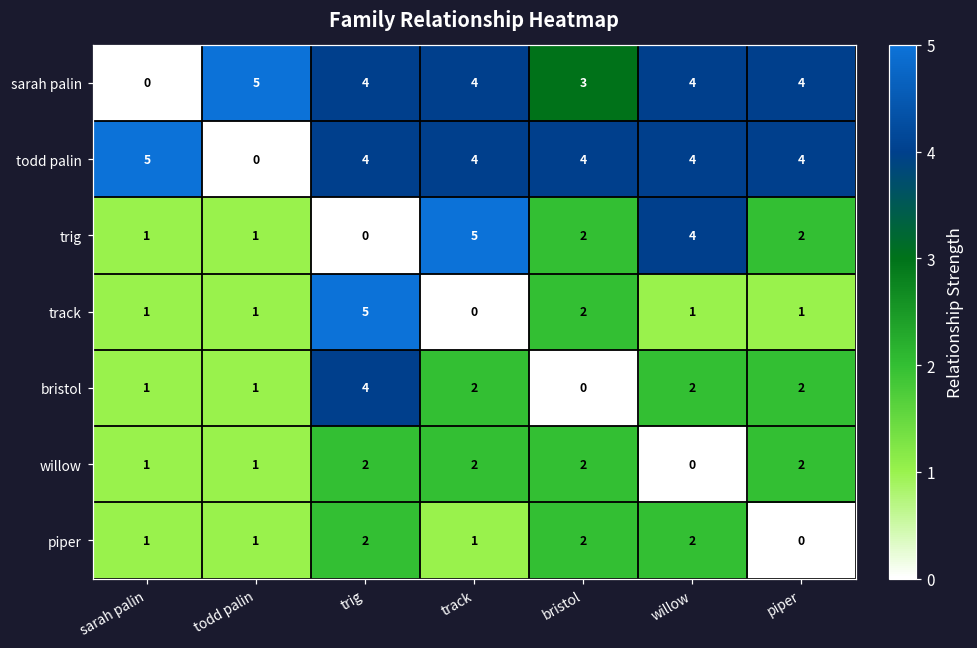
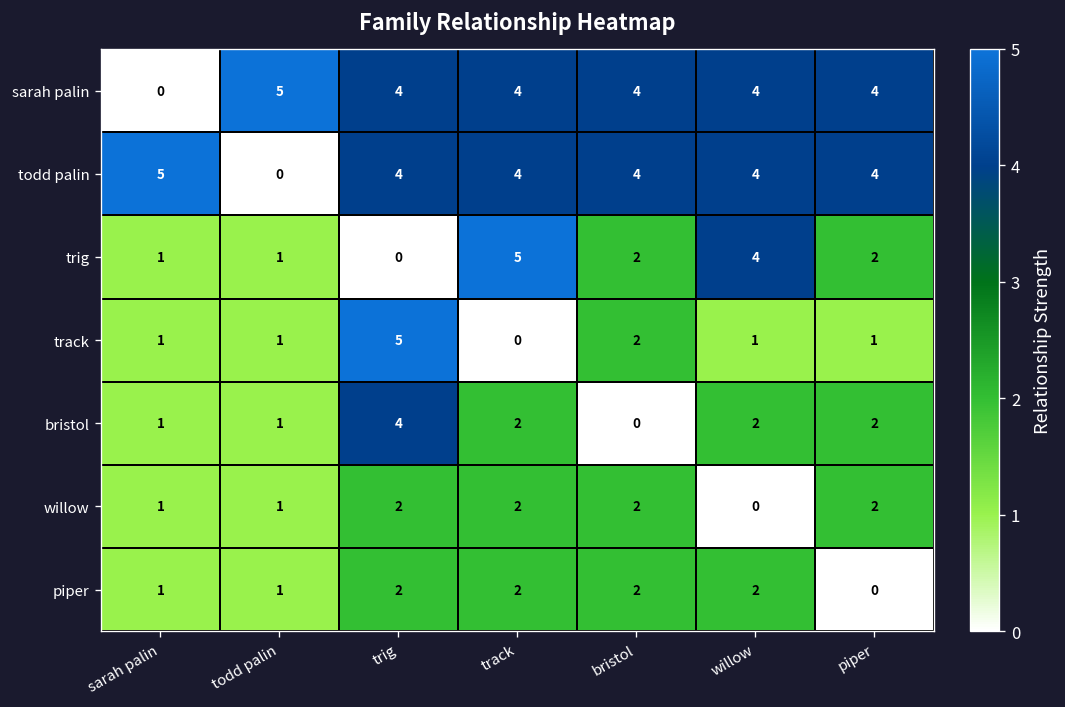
sarah palin, bristol: 3 -> 4
piper, track: 1 -> 2
